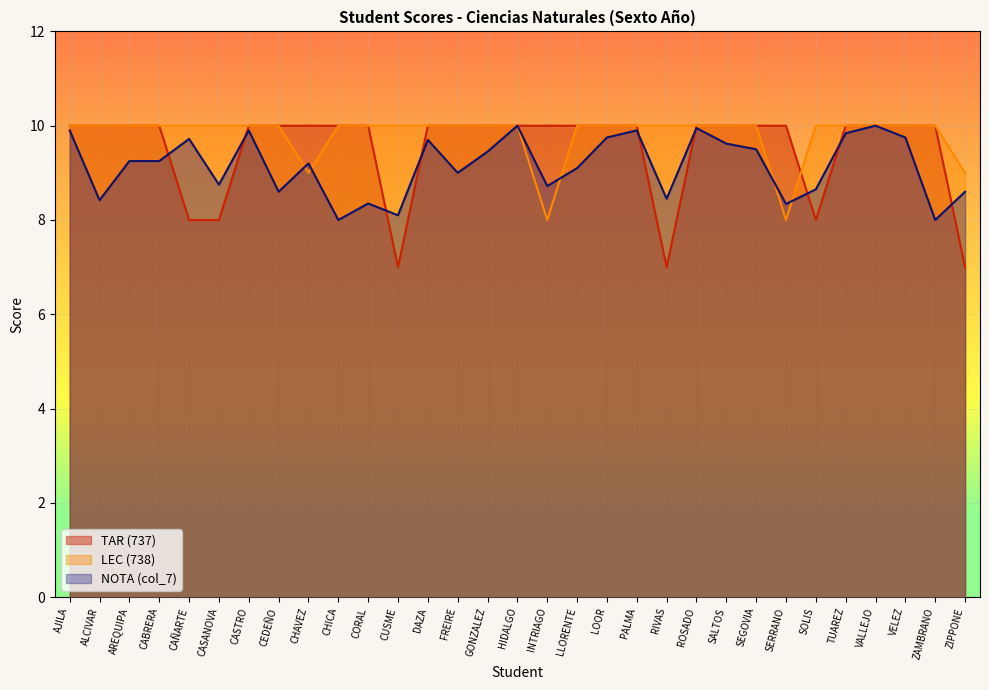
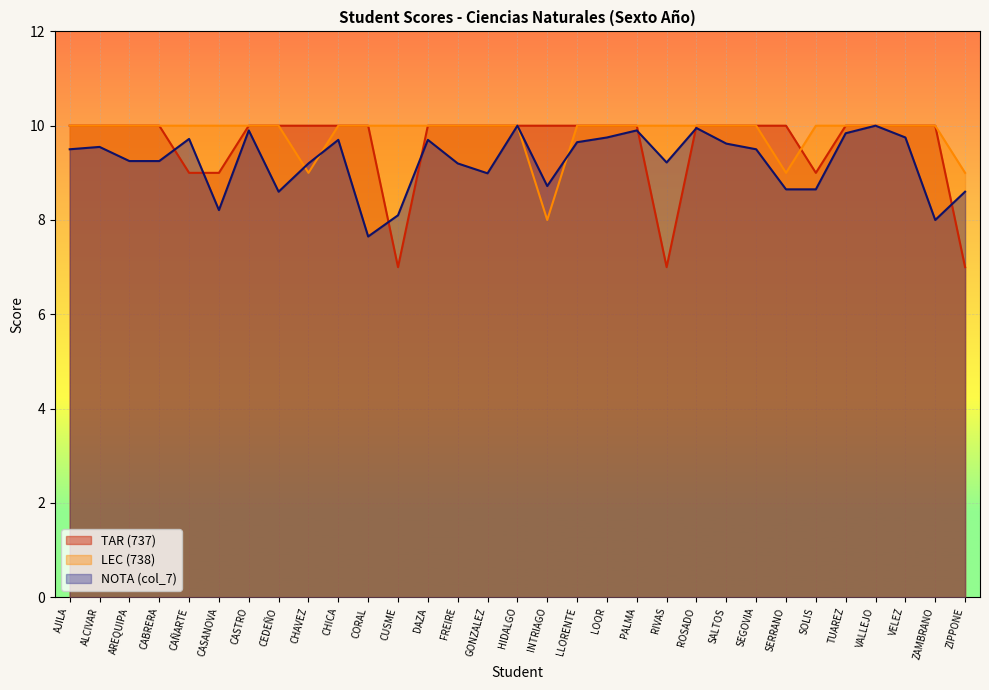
NOTA (col_7), AJILA: 9.9 -> 9.5
NOTA (col_7), ALCIVAR: 8.4 -> 9.6
TAR (737), CAÑARTE: 8 -> 9
TAR (737), CASANOVA: 8 -> 9
NOTA (col_7), CASANOVA: 8.8 -> 8.2
NOTA (col_7), CHICA: 8.0 -> 9.7
NOTA (col_7), CORAL: 8.4 -> 7.7
NOTA (col_7), FREIRE: 9.0 -> 9.2
NOTA (col_7), GONZALEZ: 9.5 -> 9.0
NOTA (col_7), LLORENTE: 9.1 -> 9.7
NOTA (col_7), RIVAS: 8.5 -> 9.2
LEC (738), SERRANO: 8 -> 9
NOTA (col_7), SERRANO: 8.3 -> 8.7
TAR (737), SOLIS: 8 -> 9
